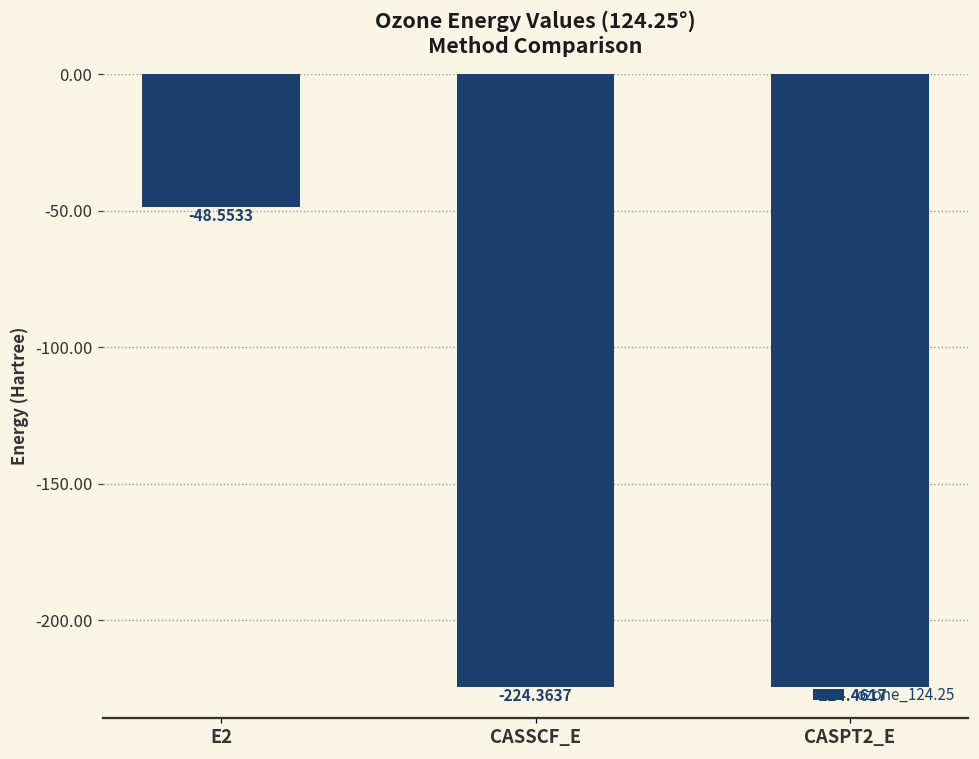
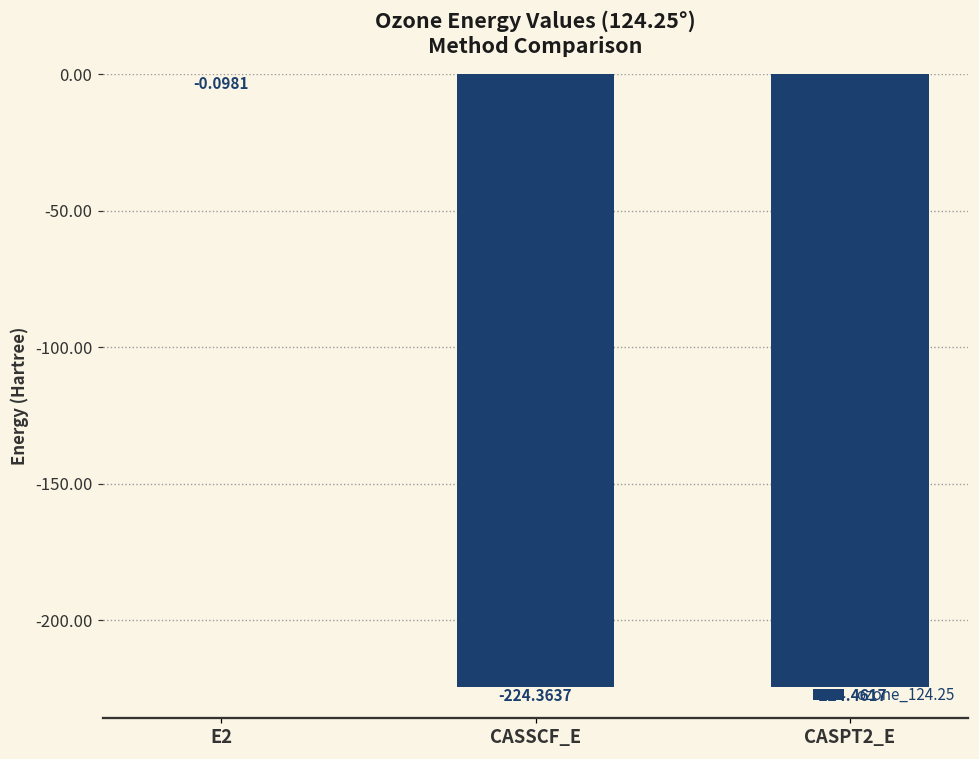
E2: -48.5533 -> -0.0981
